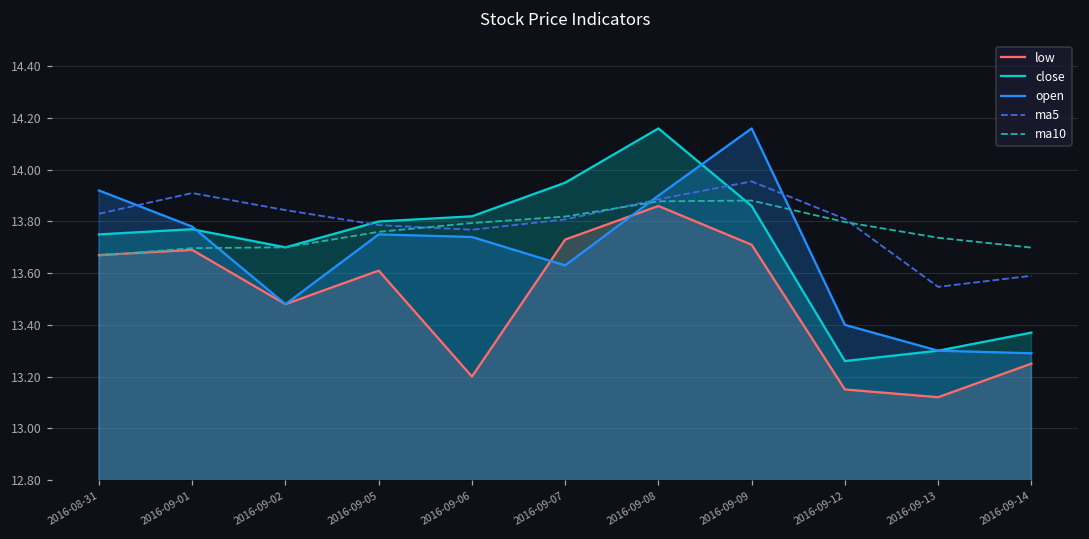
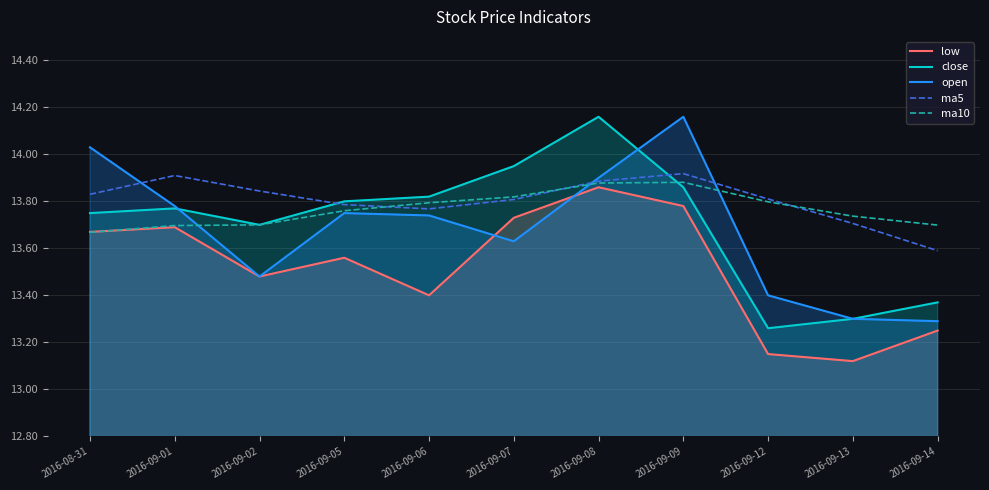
open, 2016-08-31: 13.92 -> 14.03
low, 2016-09-05: 13.61 -> 13.56
low, 2016-09-06: 13.2 -> 13.4
low, 2016-09-09: 13.71 -> 13.78
ma5, 2016-09-09: 13.96 -> 13.92
ma5, 2016-09-13: 13.55 -> 13.71
